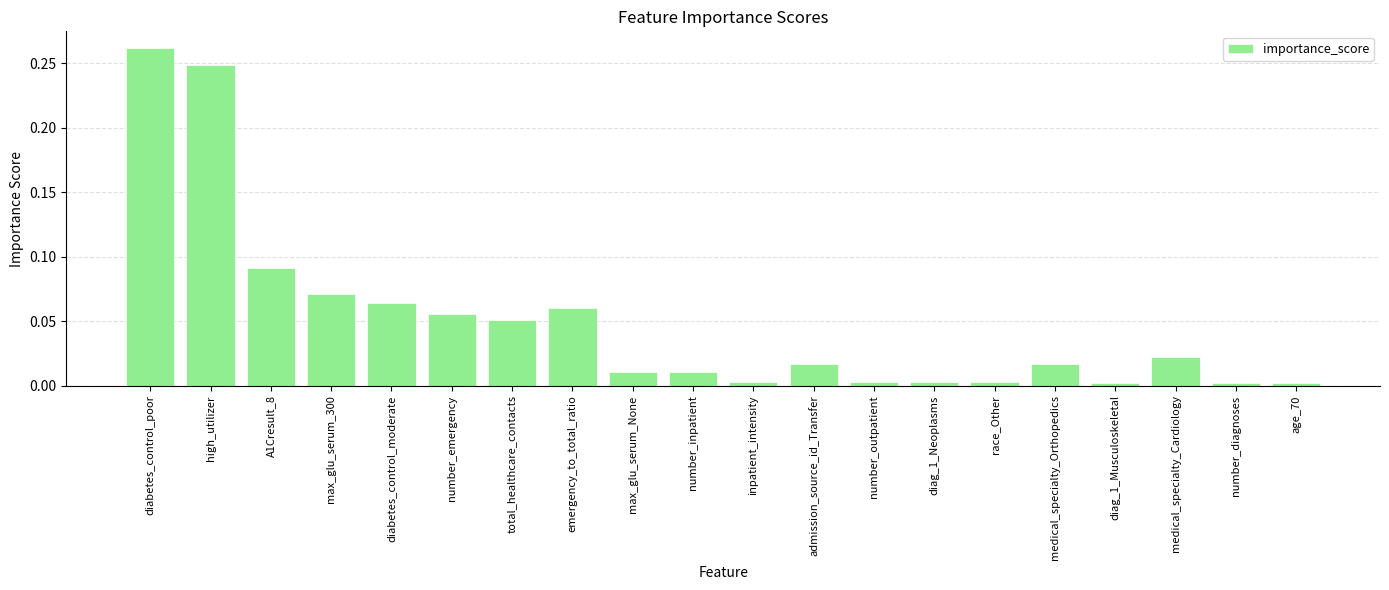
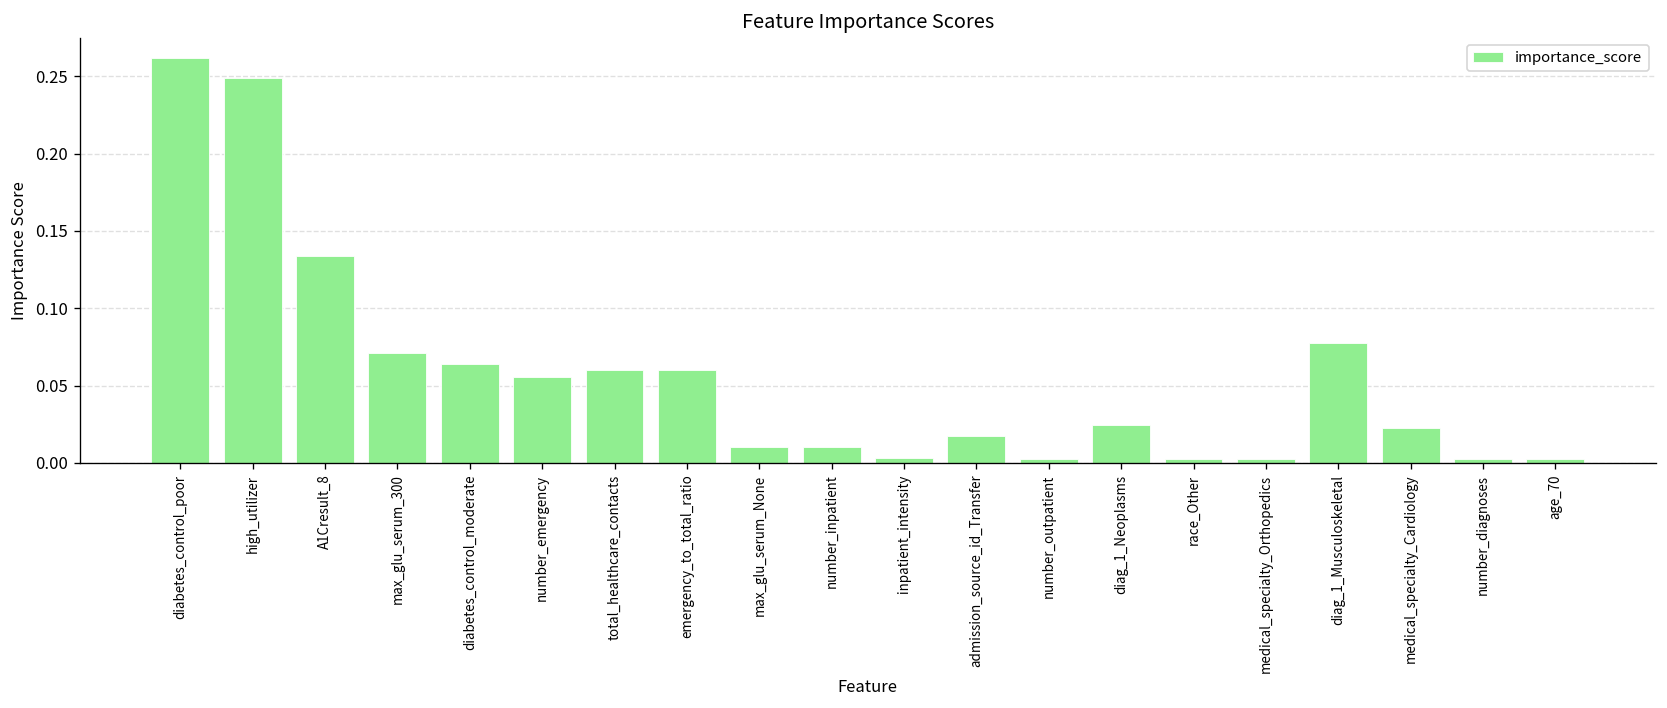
A1Cresult_8: 0.091 -> 0.134
total_healthcare_contacts: 0.051 -> 0.060
diag_1_Neoplasms: 0.003 -> 0.024
medical_specialty_Orthopedics: 0.017 -> 0.002
diag_1_Musculoskeletal: 0.002 -> 0.078
